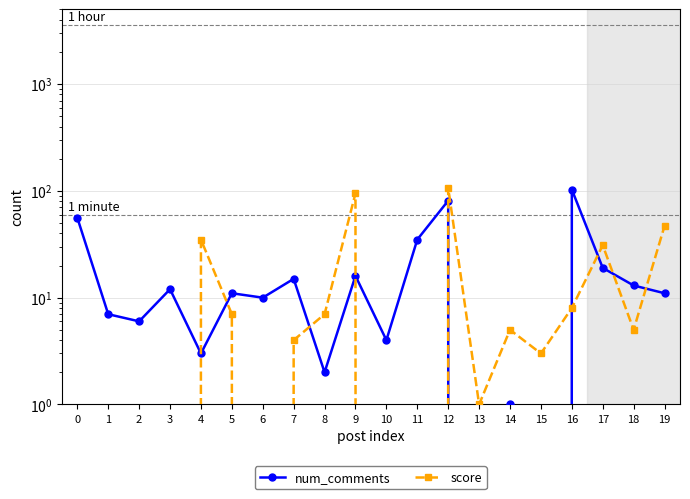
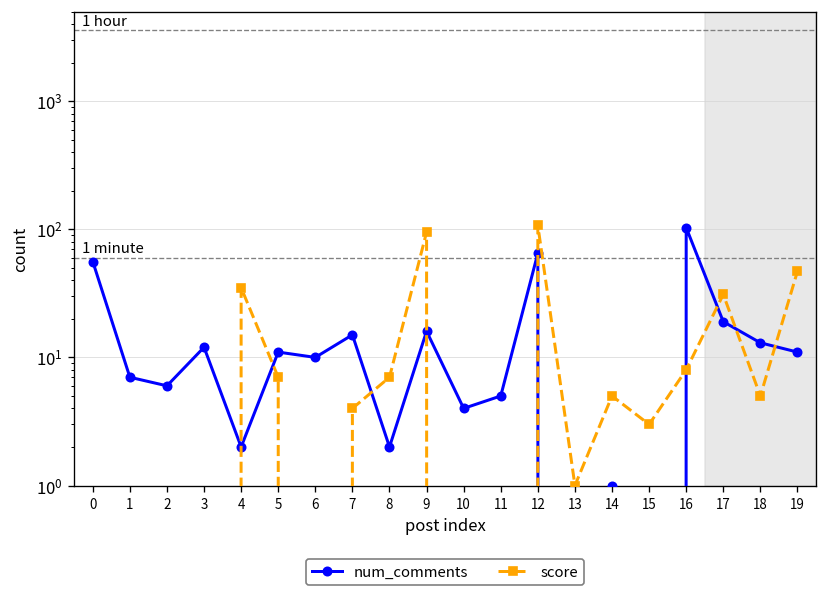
num_comments, 4: 3 -> 2
num_comments, 11: 35 -> 5
num_comments, 12: 80 -> 70
